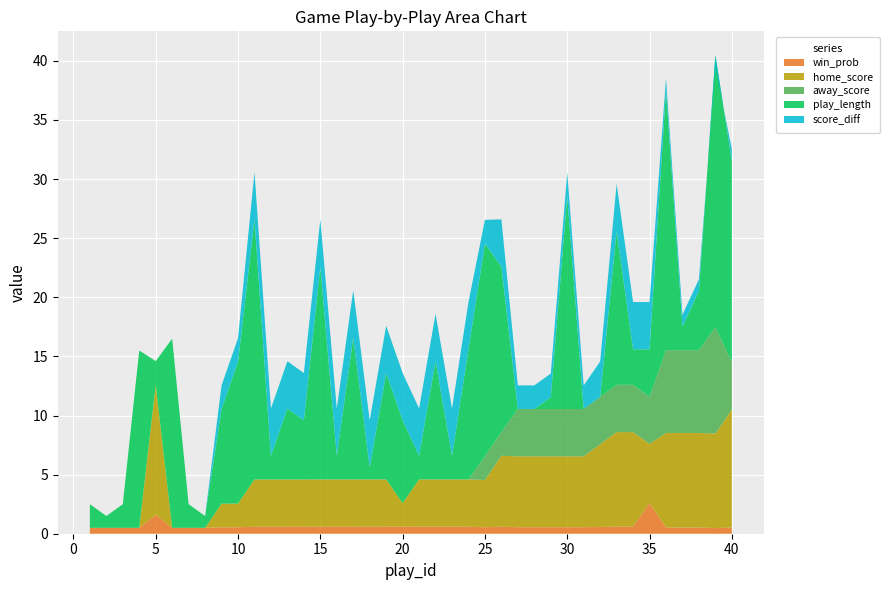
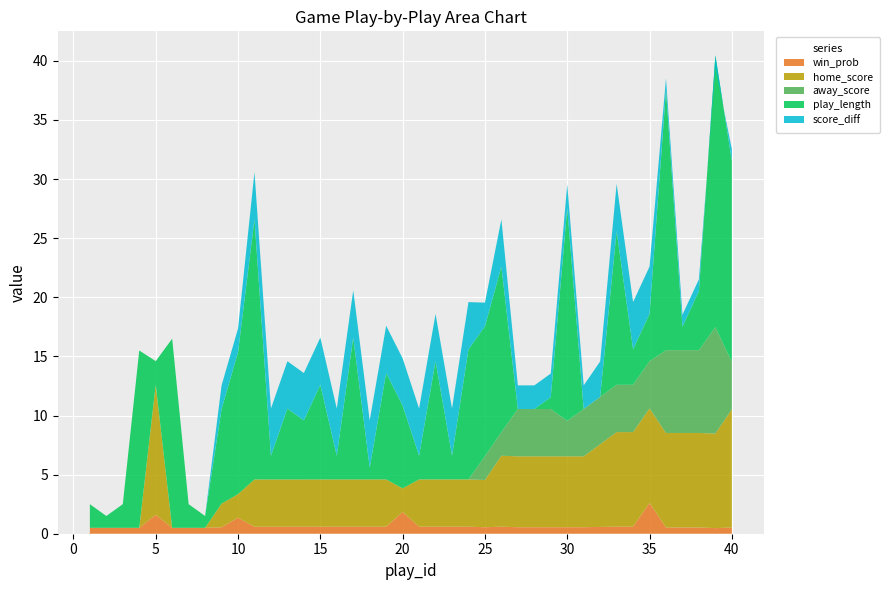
win_prob, 10: 0.5 -> 1.4
play_length, 15: 18 -> 8
win_prob, 20: 0.6 -> 1.8
play_length, 25: 18 -> 11
away_score, 30: 4 -> 3
home_score, 35: 5 -> 8
